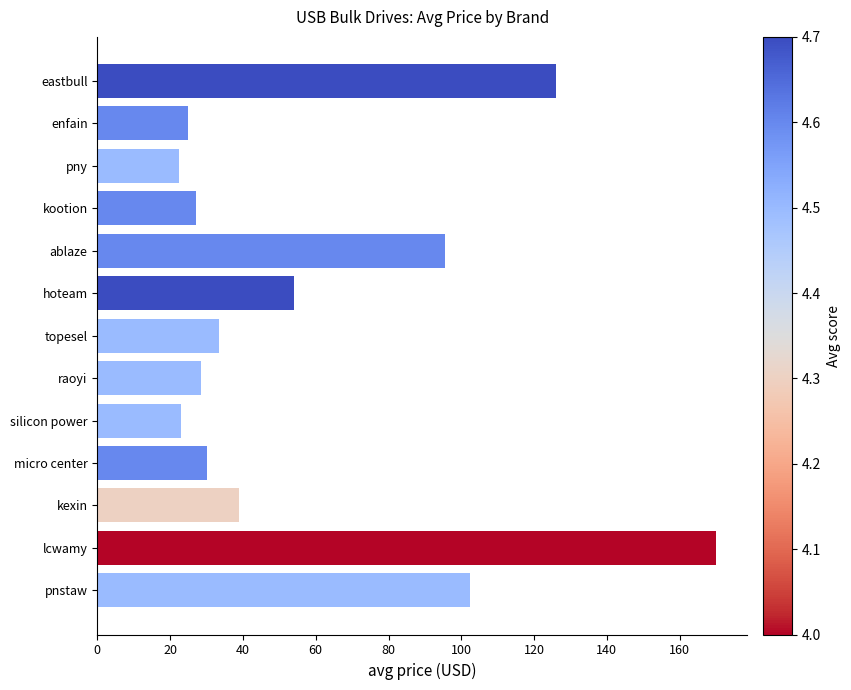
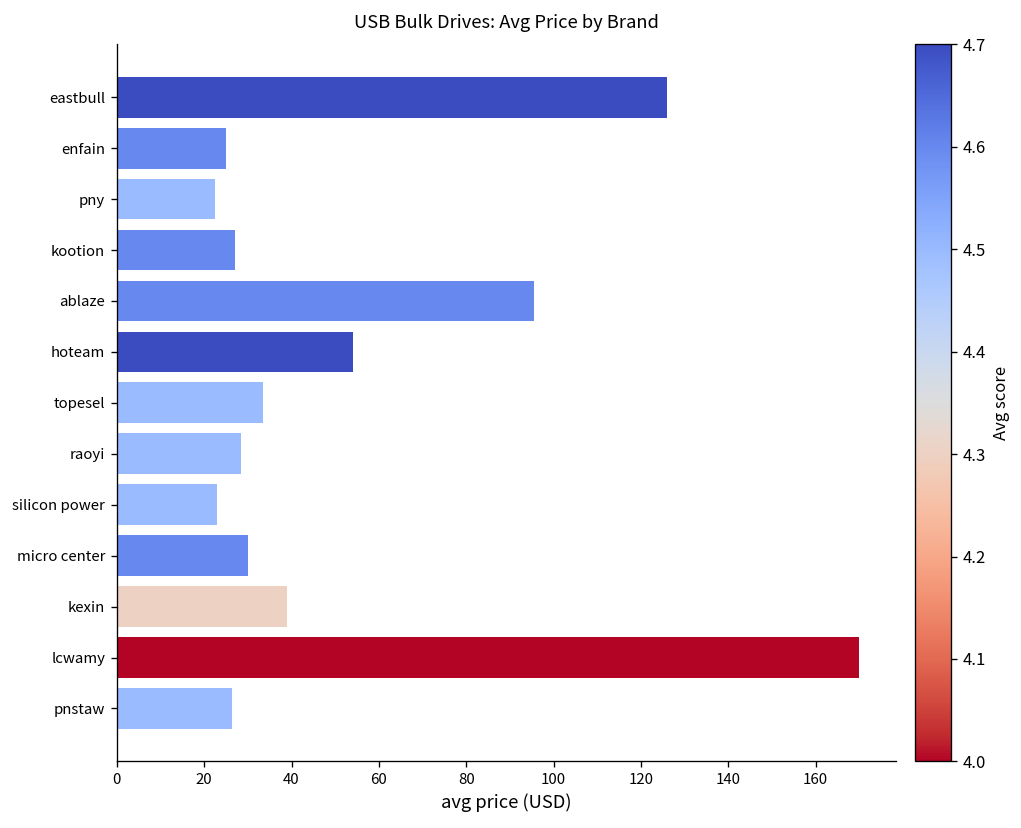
pnstaw: 102 -> 26
